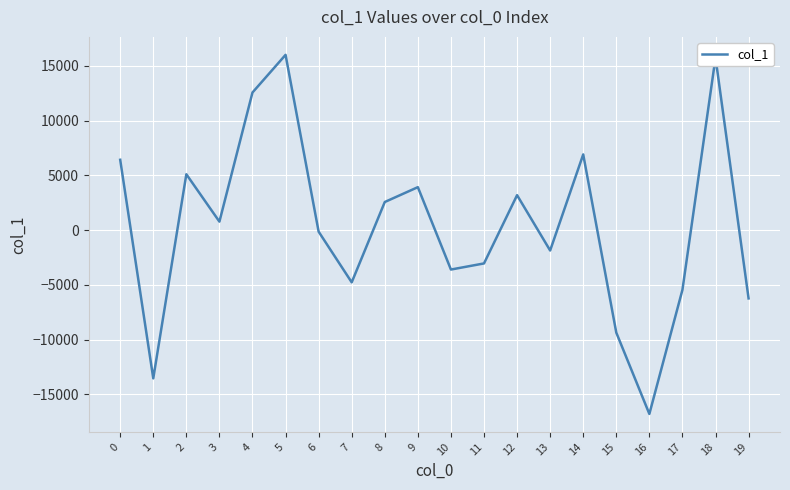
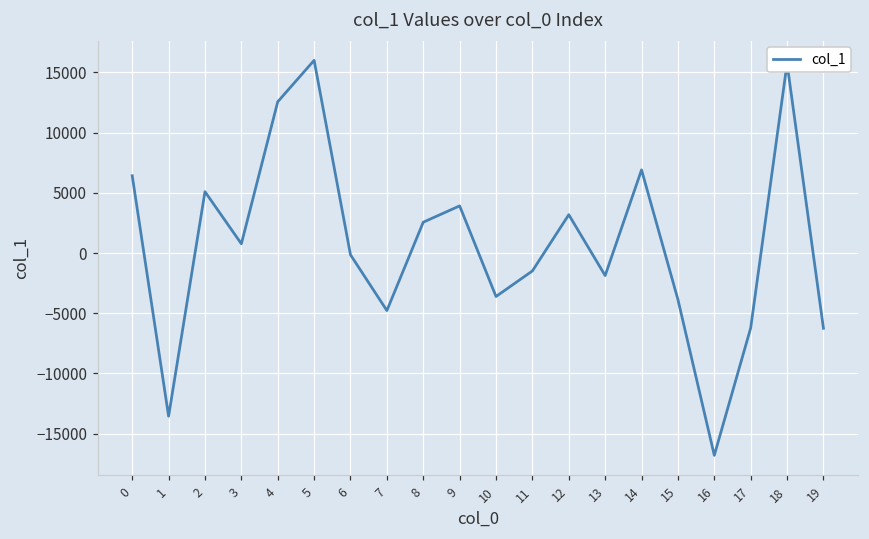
11: -3000 -> -1500
15: -9400 -> -3900
17: -5500 -> -6200
